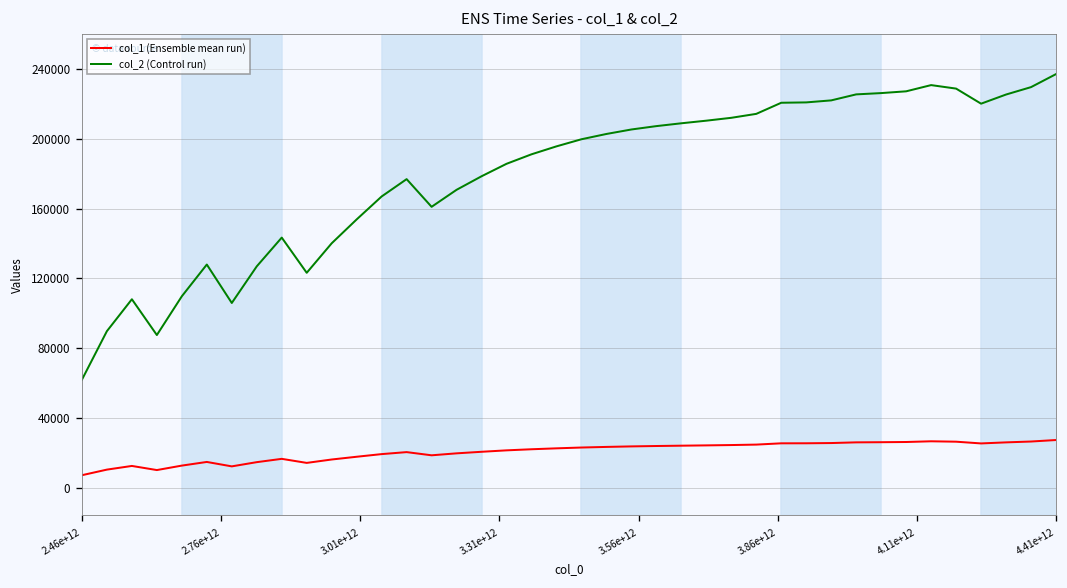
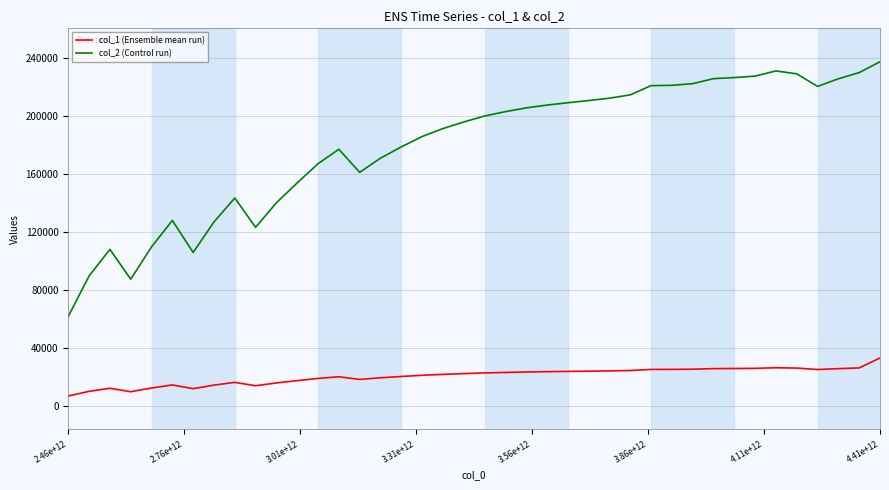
col_1 (Ensemble mean run), 4.41e+12: 27000 -> 33000
